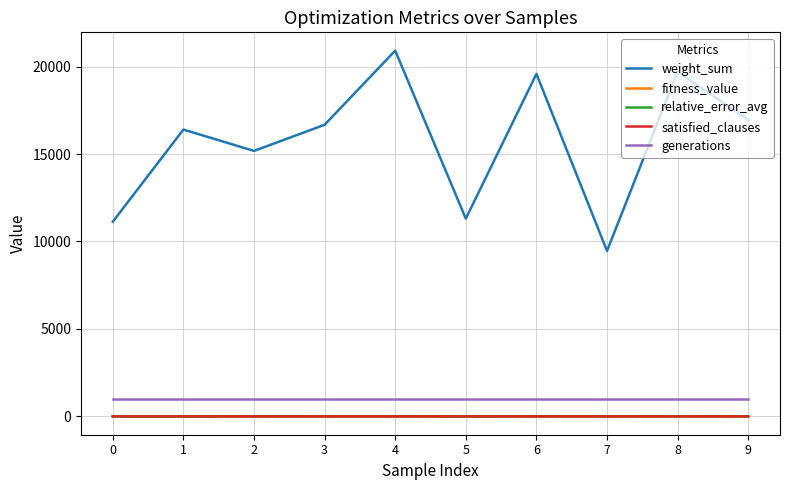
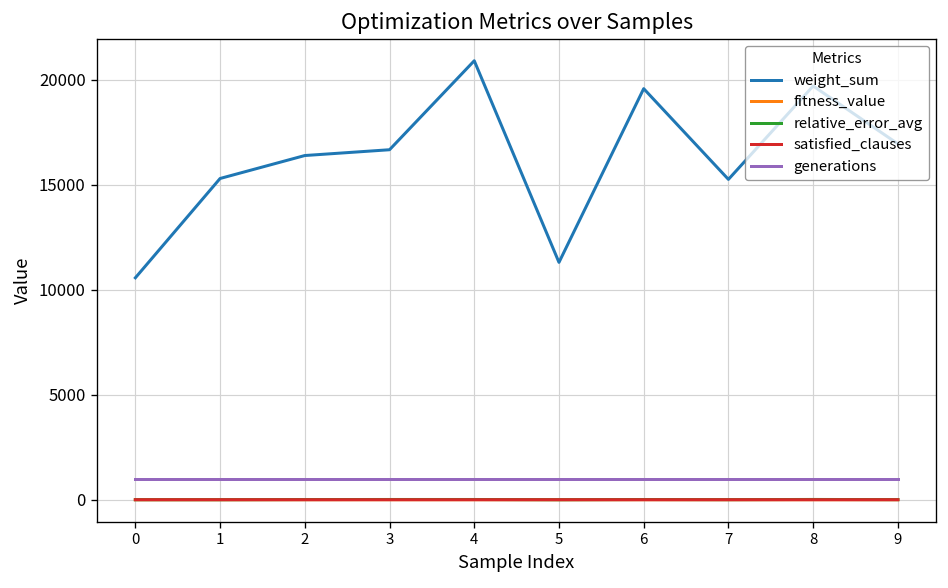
weight_sum, 0: 11100 -> 10600
weight_sum, 1: 16400 -> 15300
weight_sum, 2: 15200 -> 16400
weight_sum, 7: 9500 -> 15300
